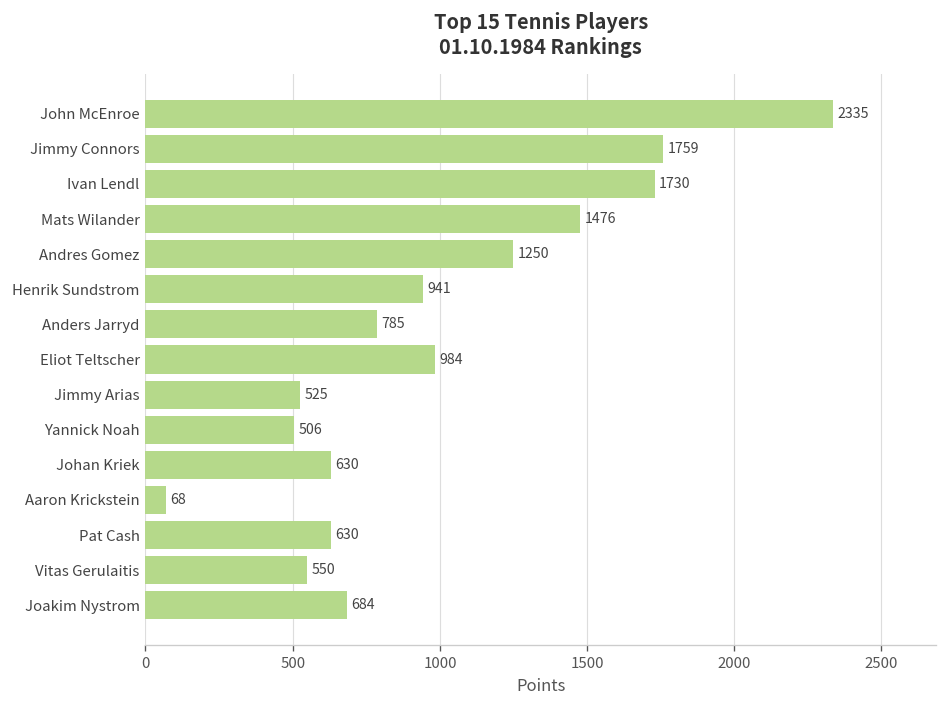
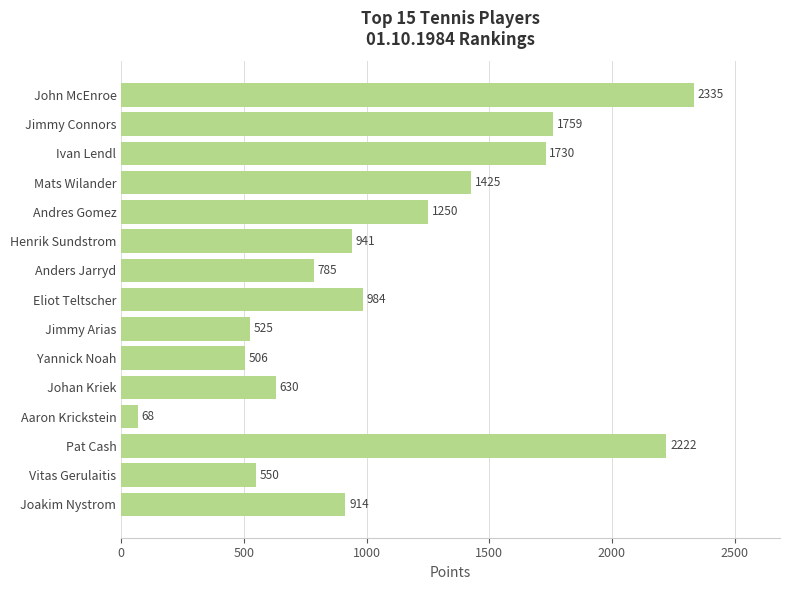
Mats Wilander: 1476 -> 1425
Pat Cash: 630 -> 2222
Joakim Nystrom: 684 -> 914
